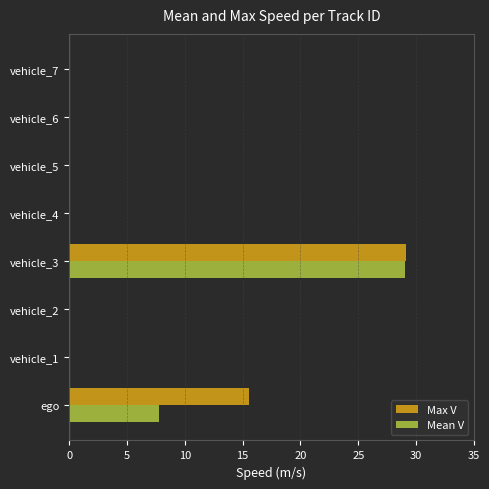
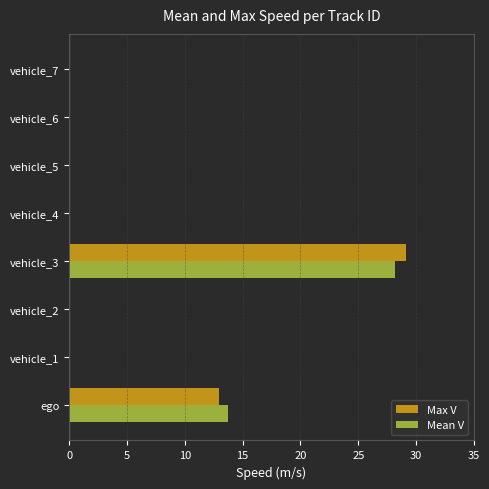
Mean V, vehicle_3: 29.0 -> 28.2
Max V, ego: 15.5 -> 12.9
Mean V, ego: 7.8 -> 13.7
